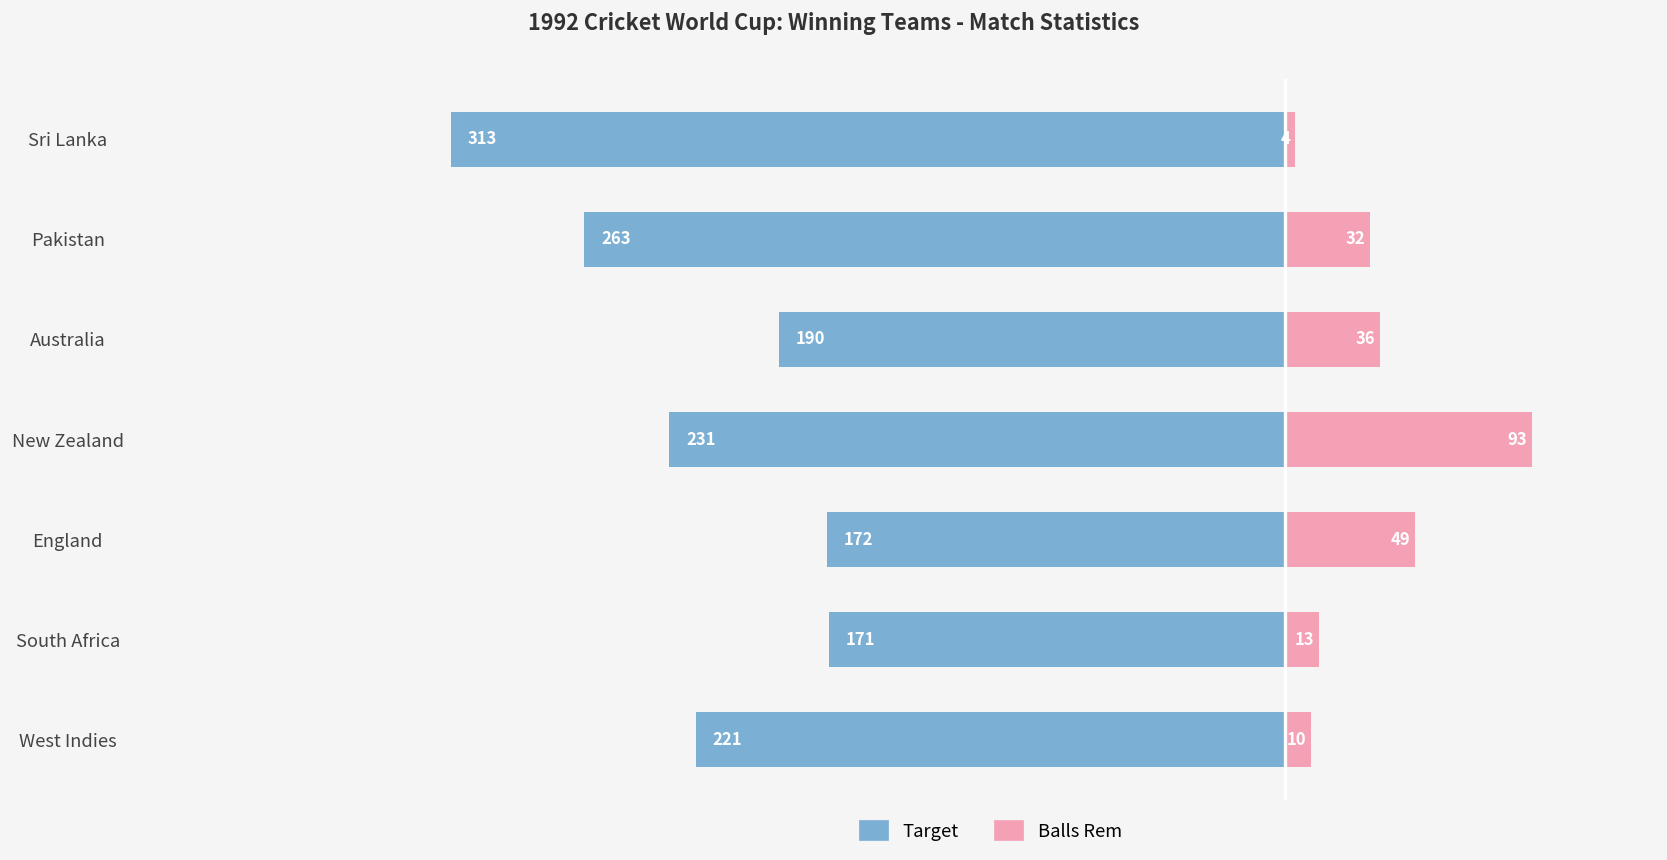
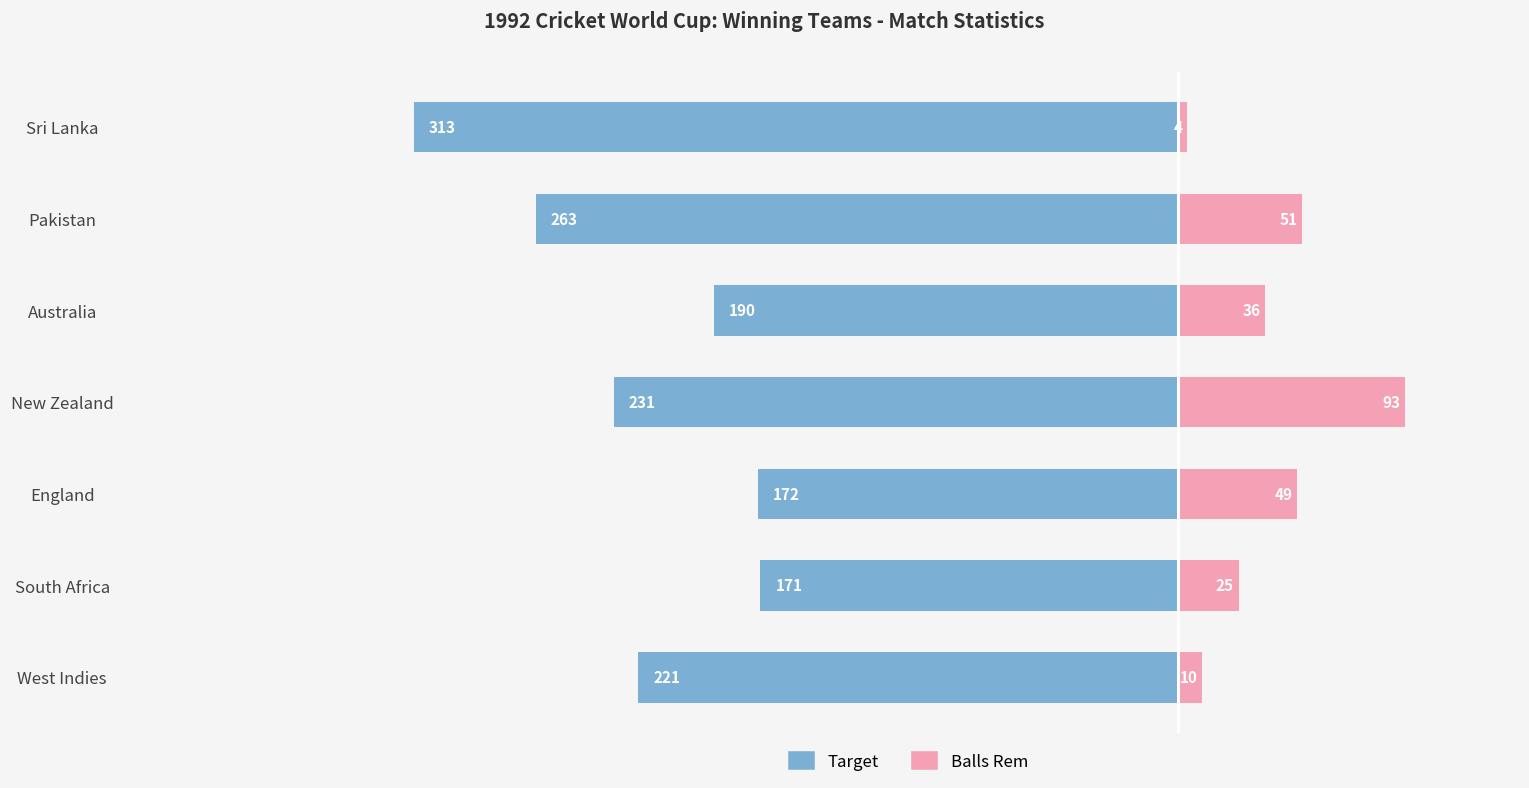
Balls Rem, Pakistan: 32 -> 51
Balls Rem, South Africa: 13 -> 25
